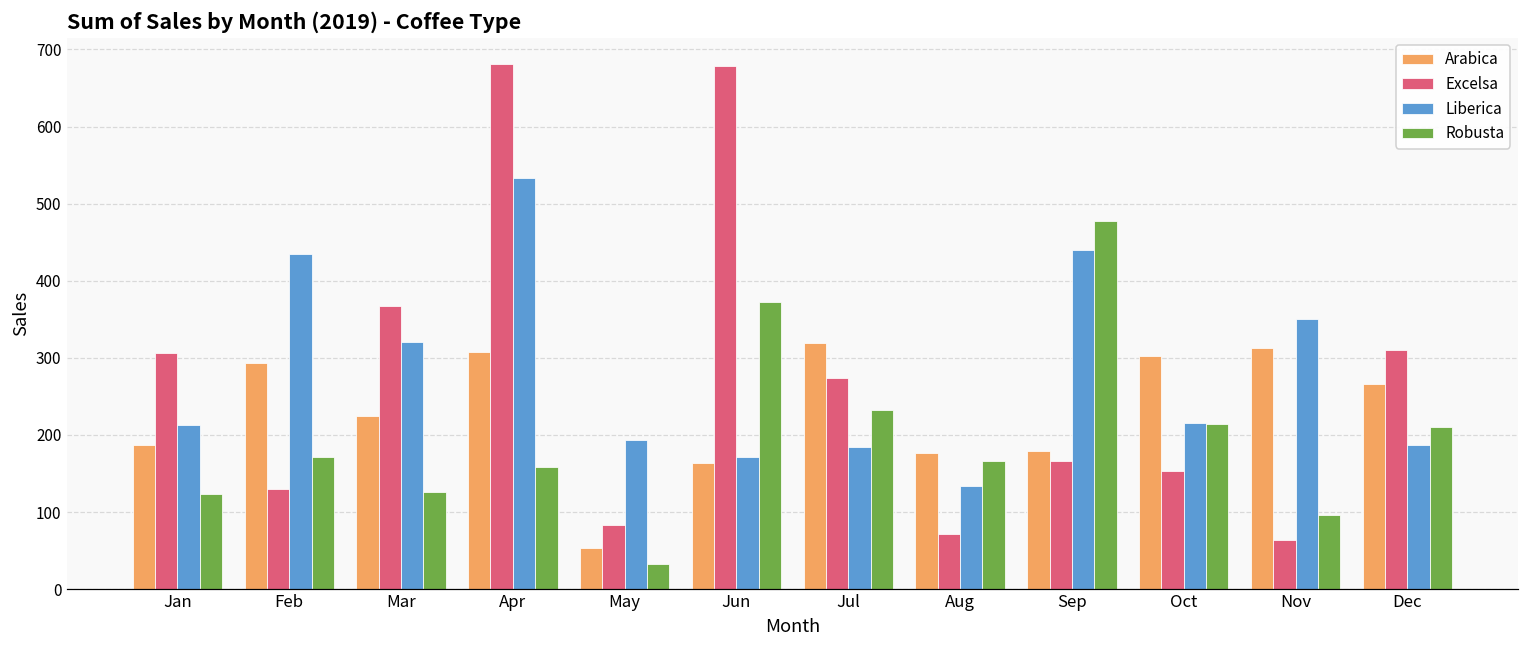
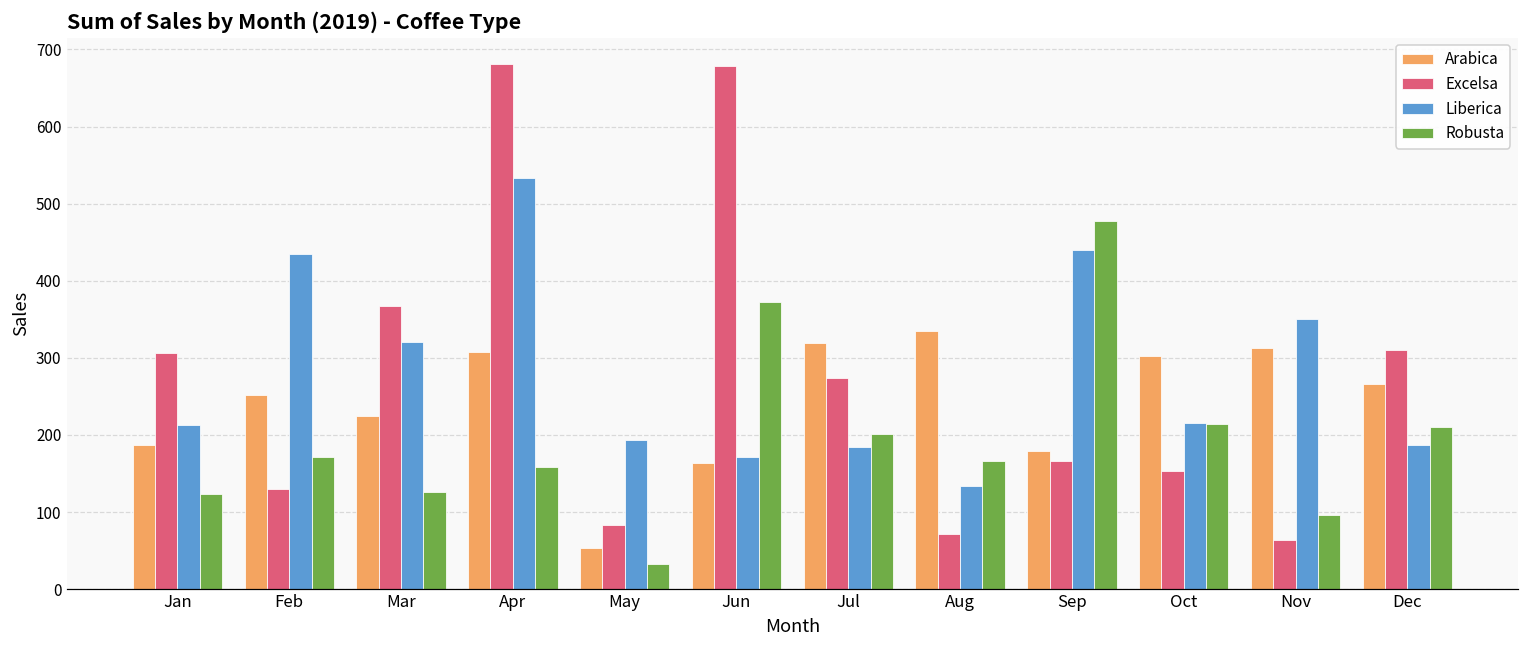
Arabica, Feb: 290 -> 250
Robusta, Jul: 230 -> 200
Arabica, Aug: 180 -> 330
